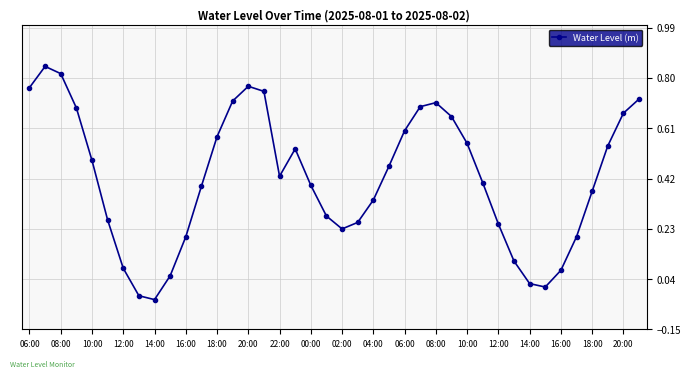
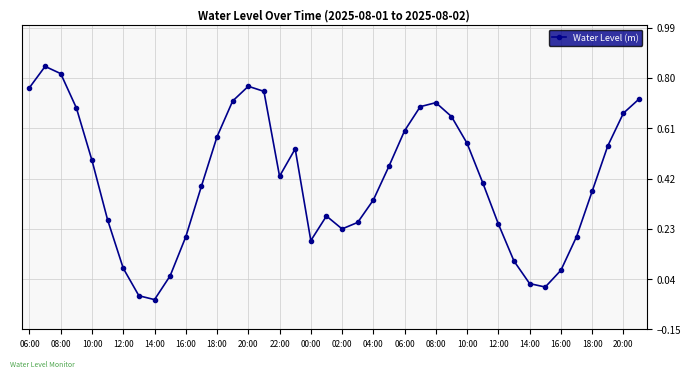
00:00: 0.39 -> 0.19
